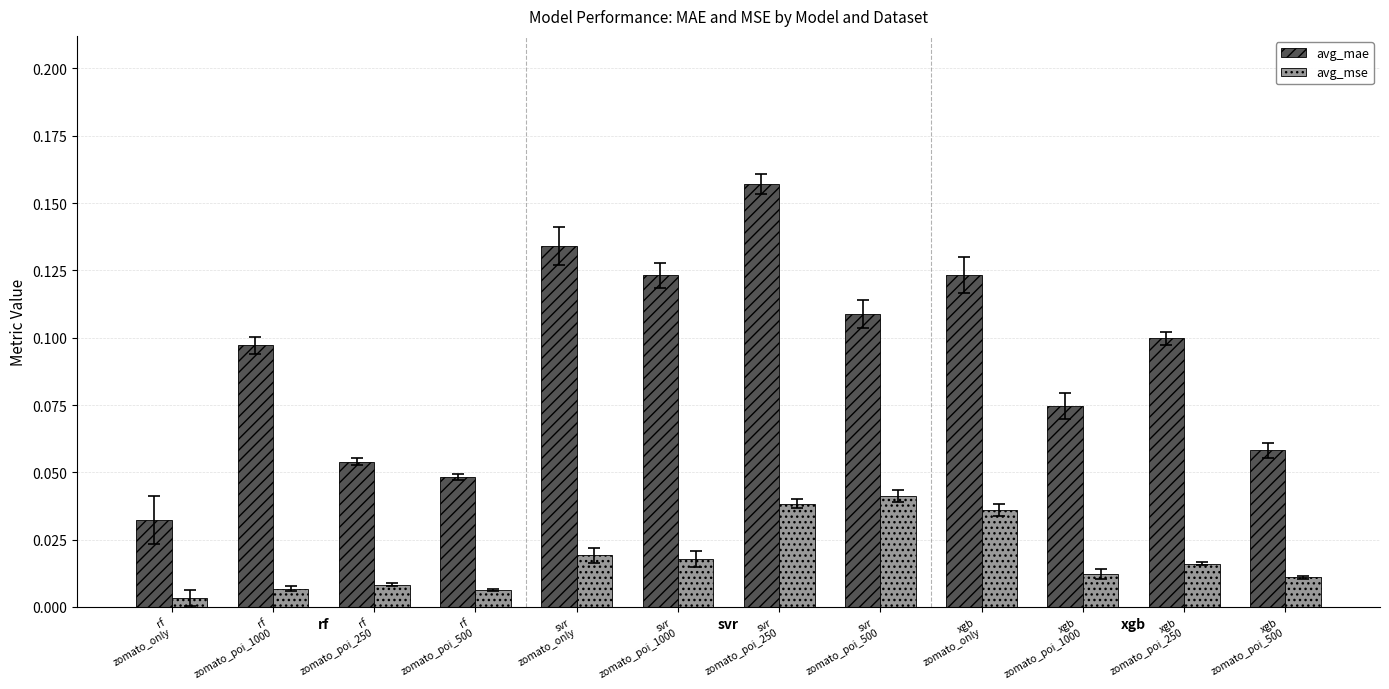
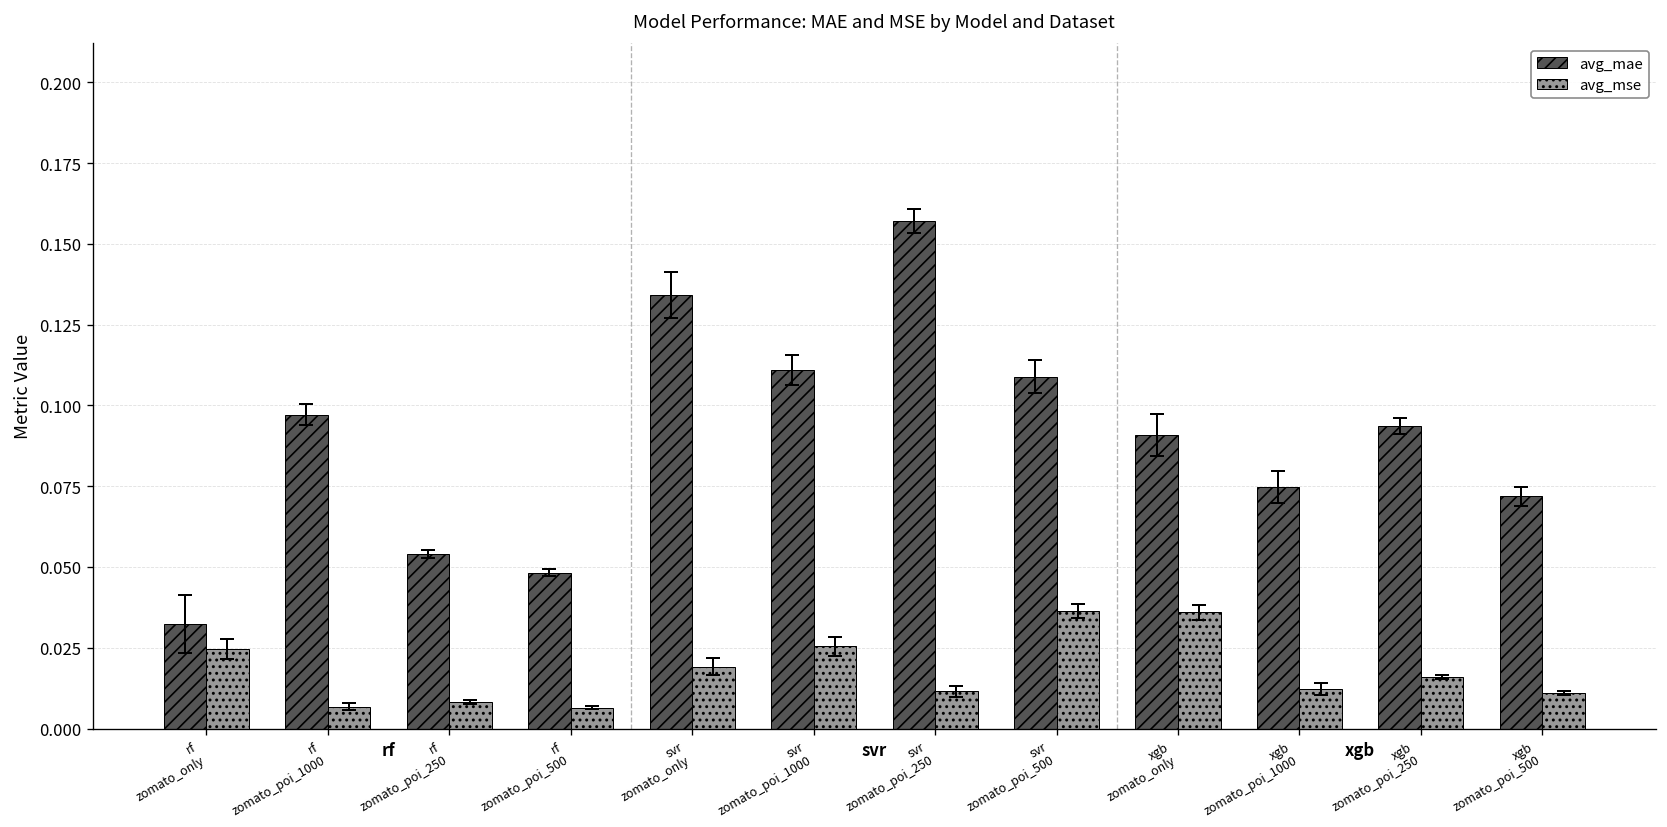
avg_mse, rf zomato_only: 0.003 -> 0.025
avg_mae, svr zomato_poi_1000: 0.123 -> 0.111
avg_mse, svr zomato_poi_1000: 0.018 -> 0.025
avg_mse, svr zomato_poi_250: 0.038 -> 0.012
avg_mse, svr zomato_poi_500: 0.041 -> 0.036
avg_mae, xgb zomato_only: 0.123 -> 0.091
avg_mae, xgb zomato_poi_250: 0.100 -> 0.094
avg_mae, xgb zomato_poi_500: 0.058 -> 0.072
